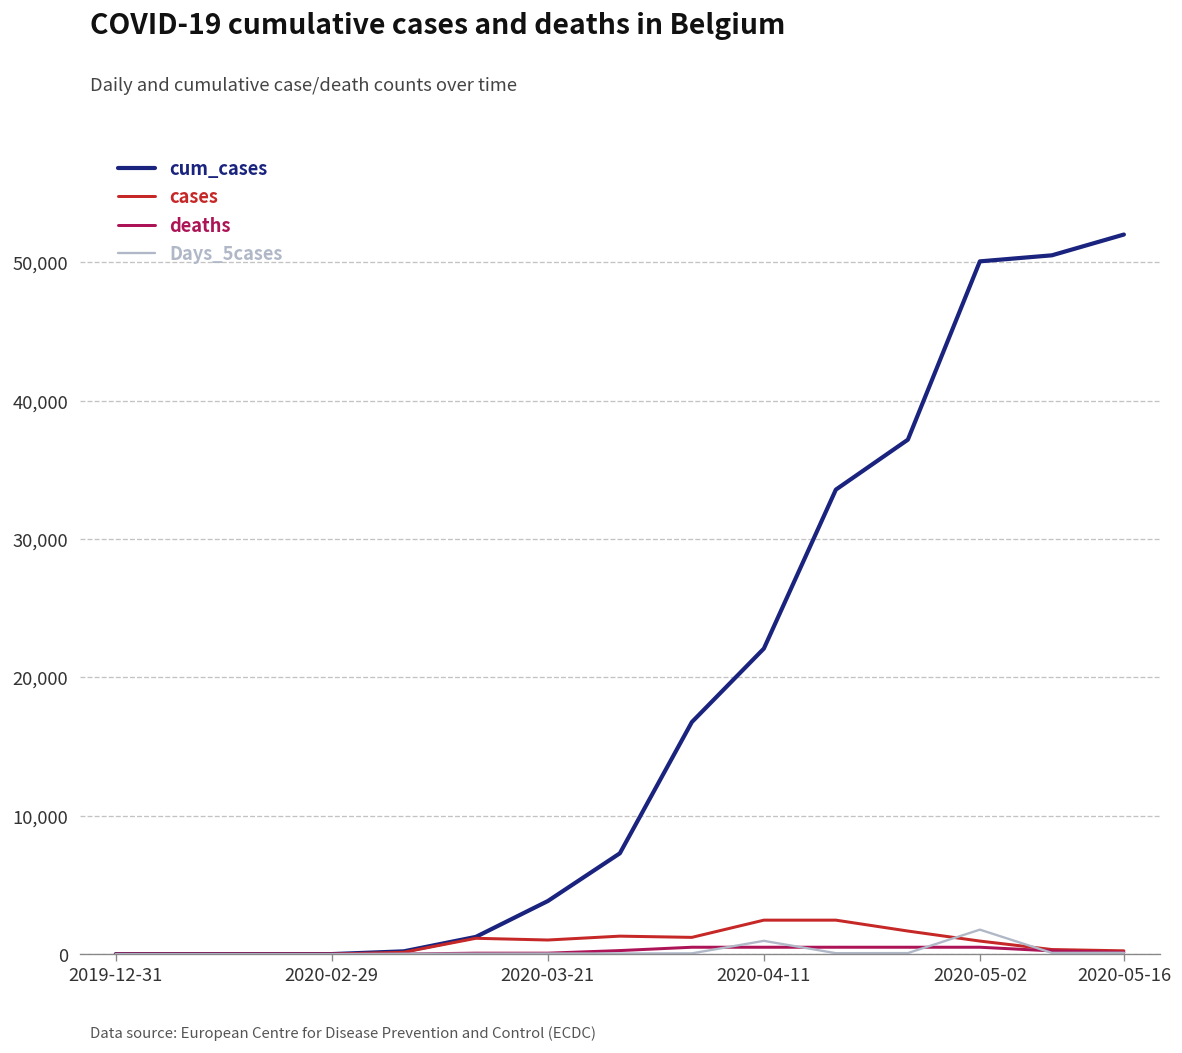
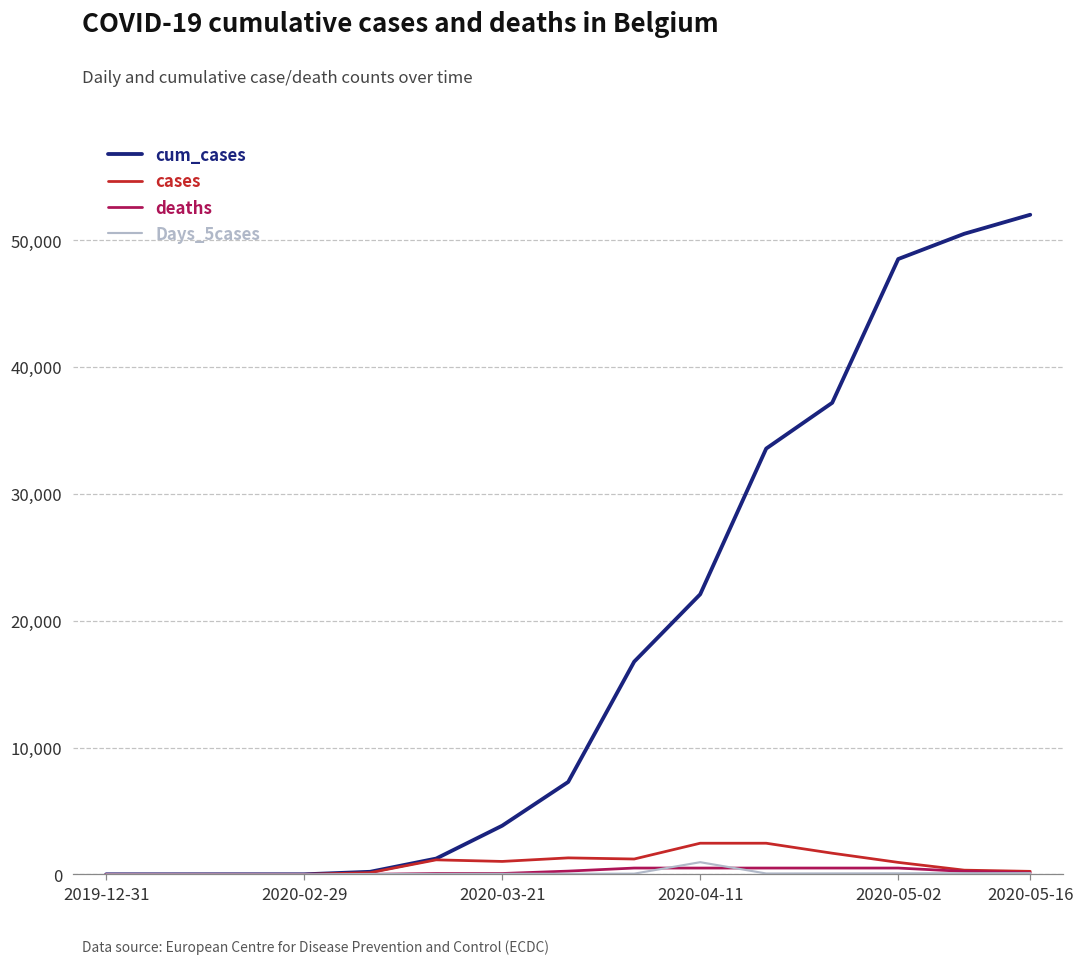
cum_cases, 2020-05-02: 50,100 -> 48,500
Days_5cases, 2020-05-02: 1,800 -> 100
